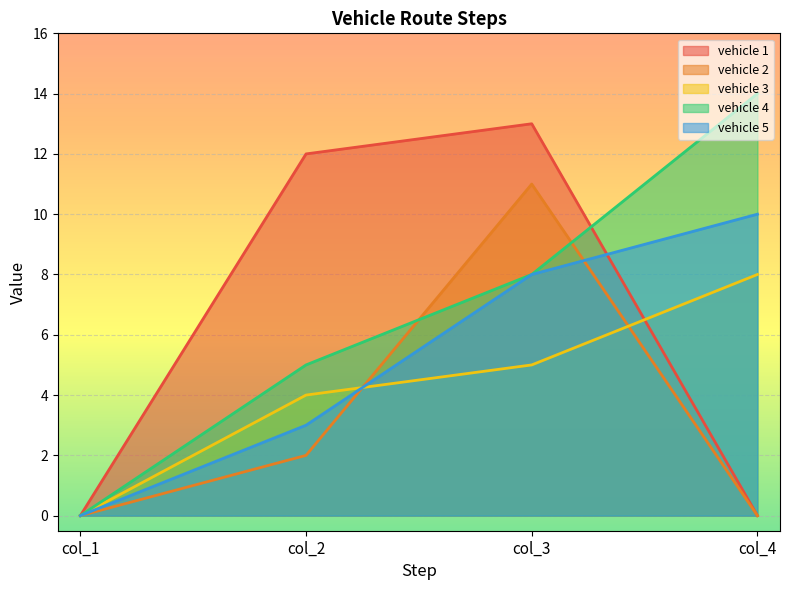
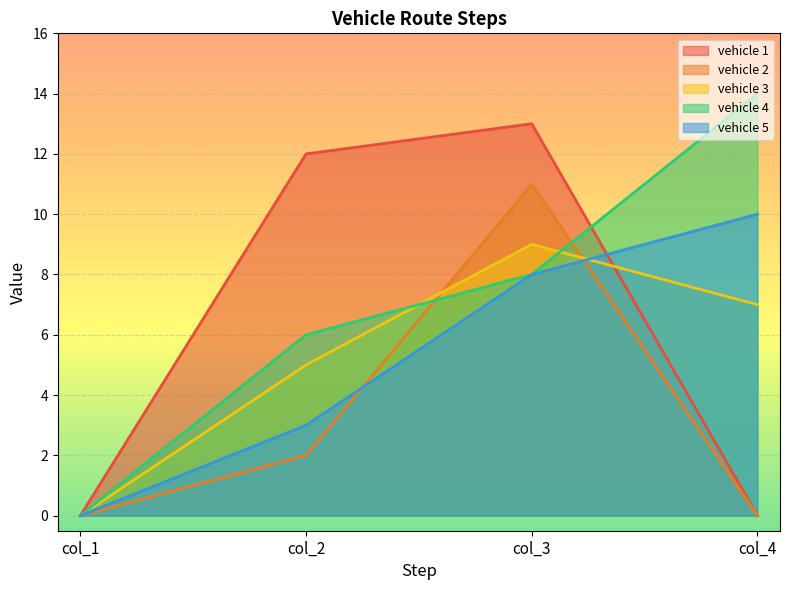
vehicle 3, col_2: 4 -> 5
vehicle 4, col_2: 5 -> 6
vehicle 3, col_3: 5 -> 9
vehicle 3, col_4: 8 -> 7
